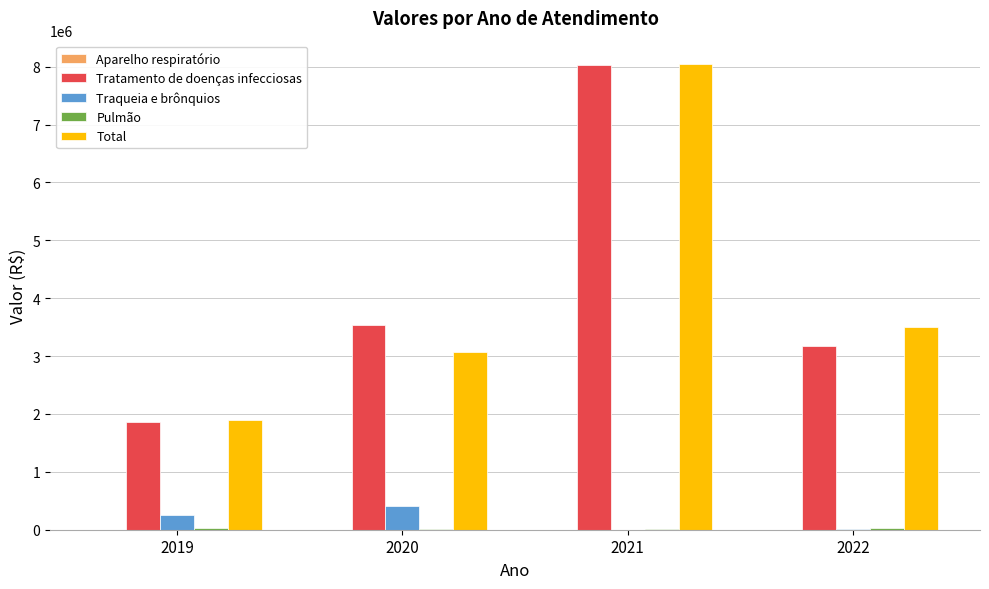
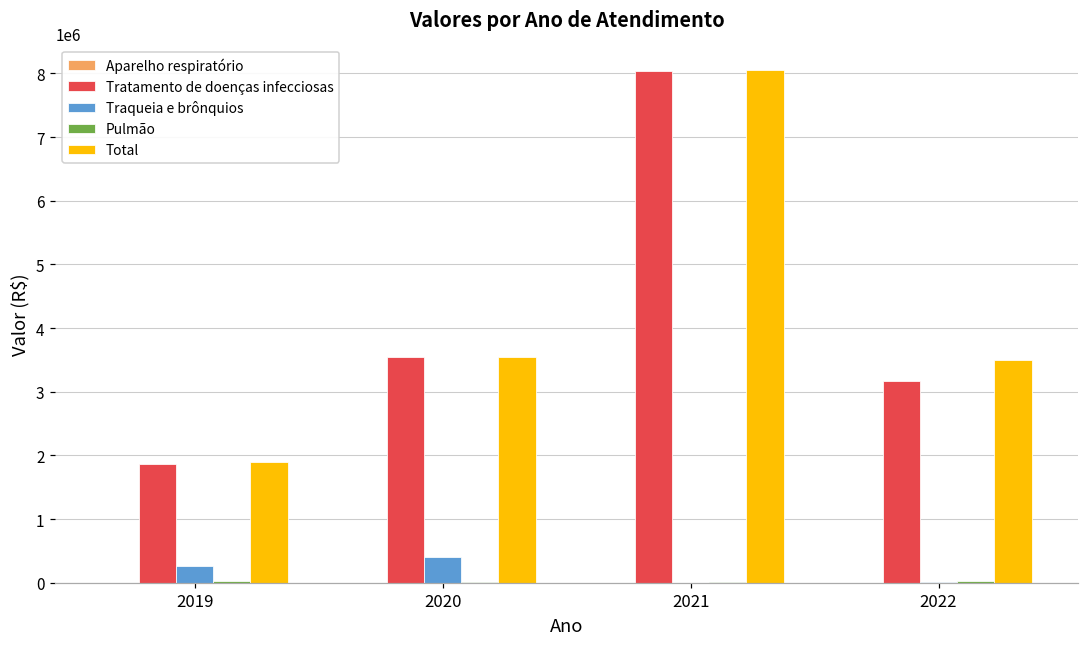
Total, 2020: 3100000 -> 3600000
